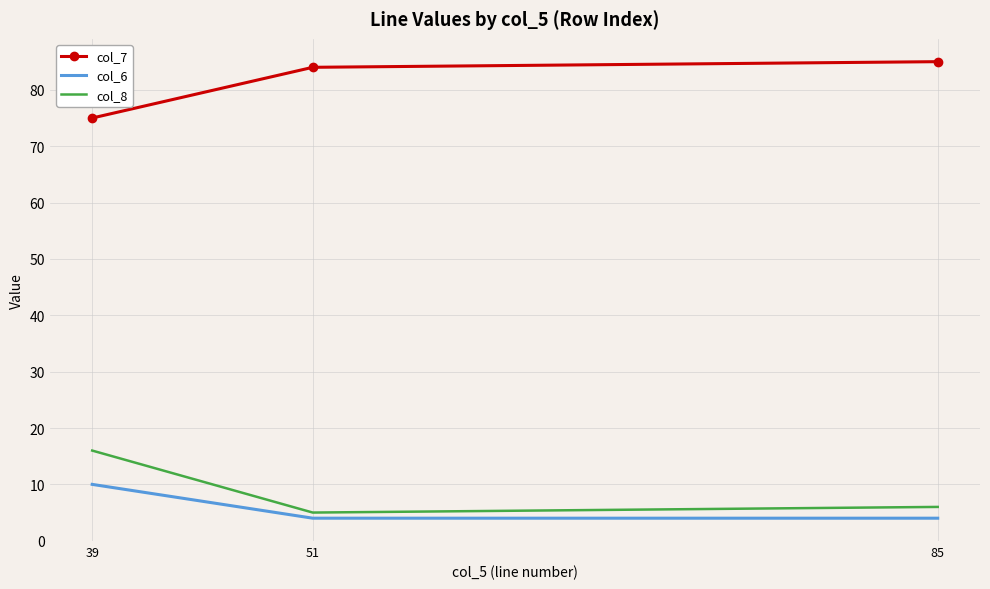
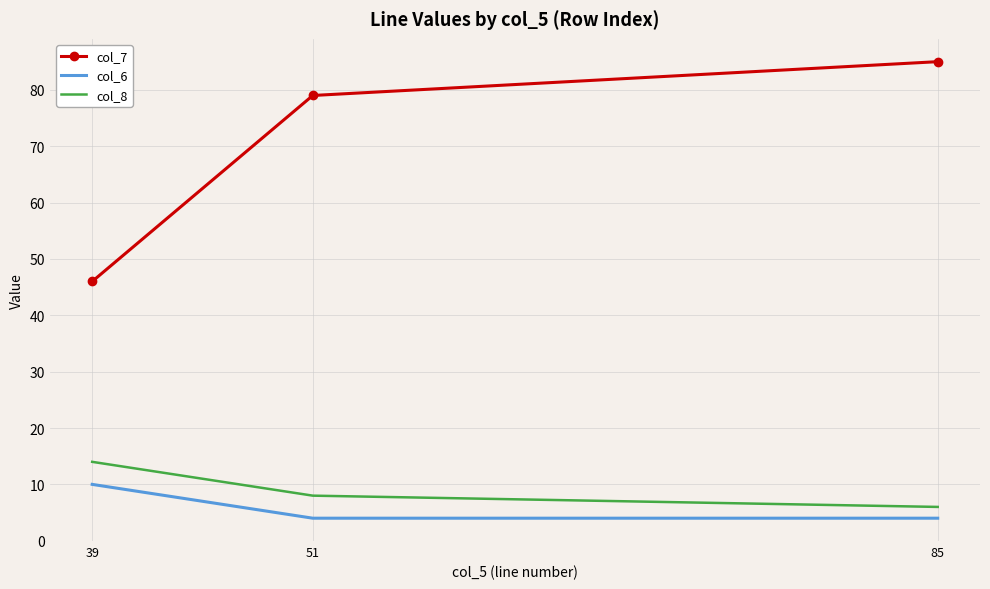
col_7, 39: 75 -> 46
col_8, 39: 16 -> 14
col_7, 51: 84 -> 79
col_8, 51: 5 -> 8
